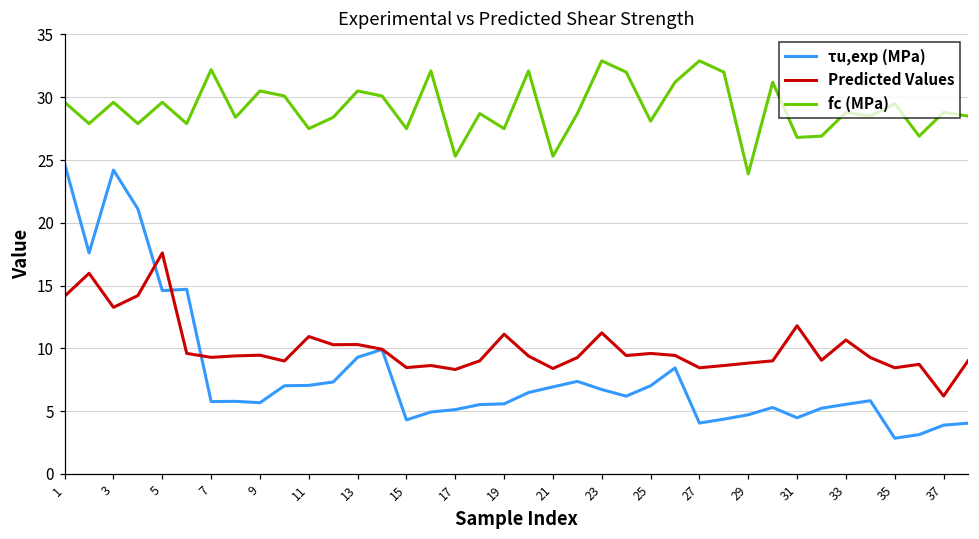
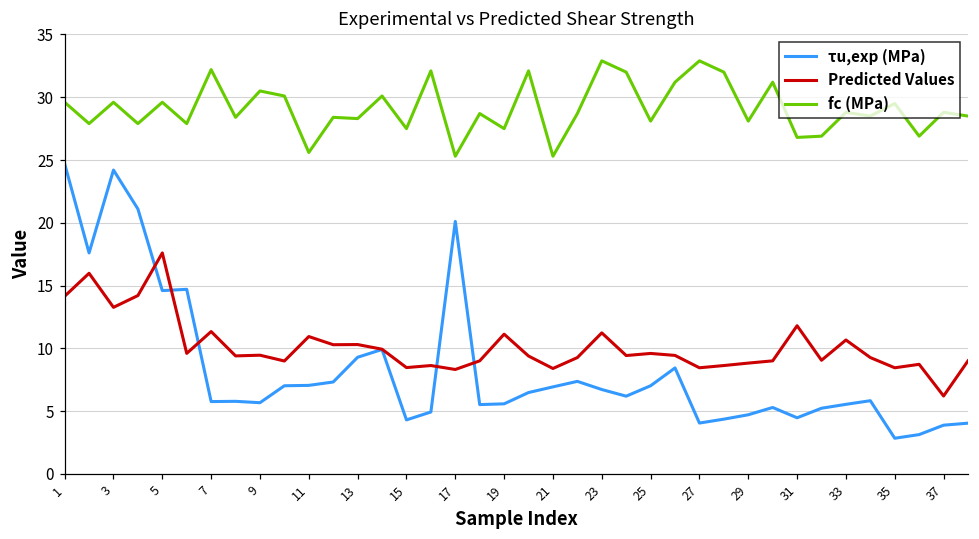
Predicted Values, 7: 9.3 -> 11.3
fc (MPa), 11: 27.5 -> 25.6
fc (MPa), 13: 30.5 -> 28.3
τu,exp (MPa), 17: 5.1 -> 20.1
fc (MPa), 29: 23.9 -> 28.1
